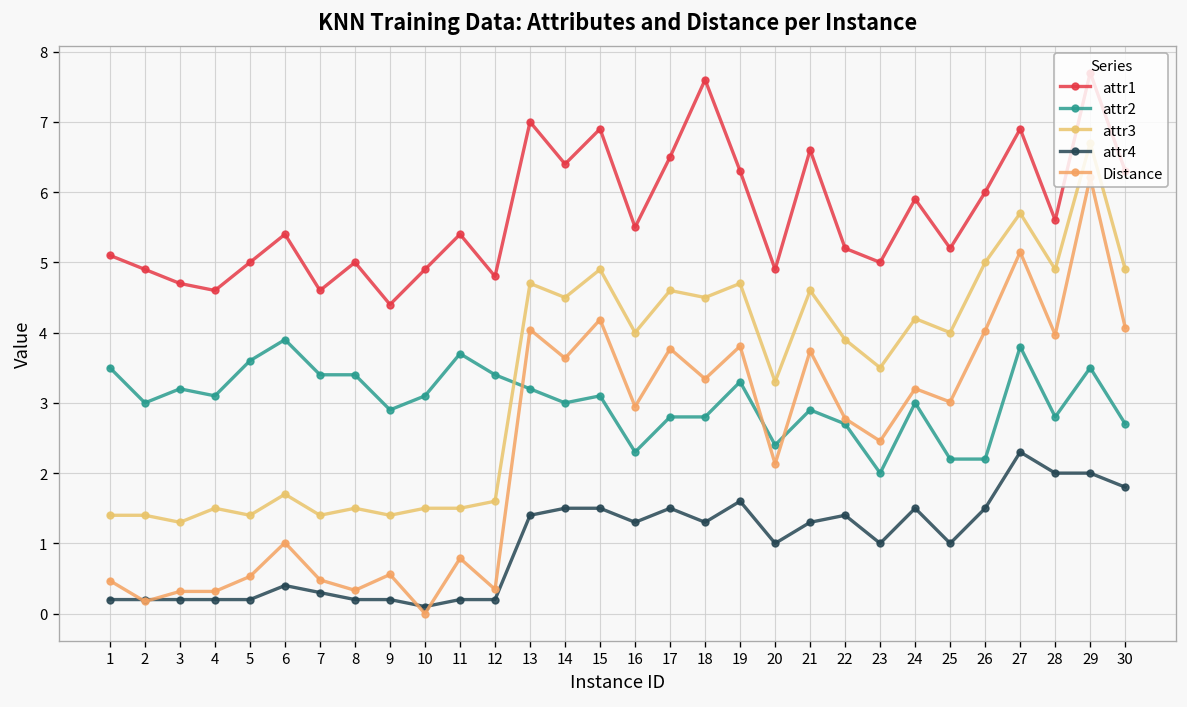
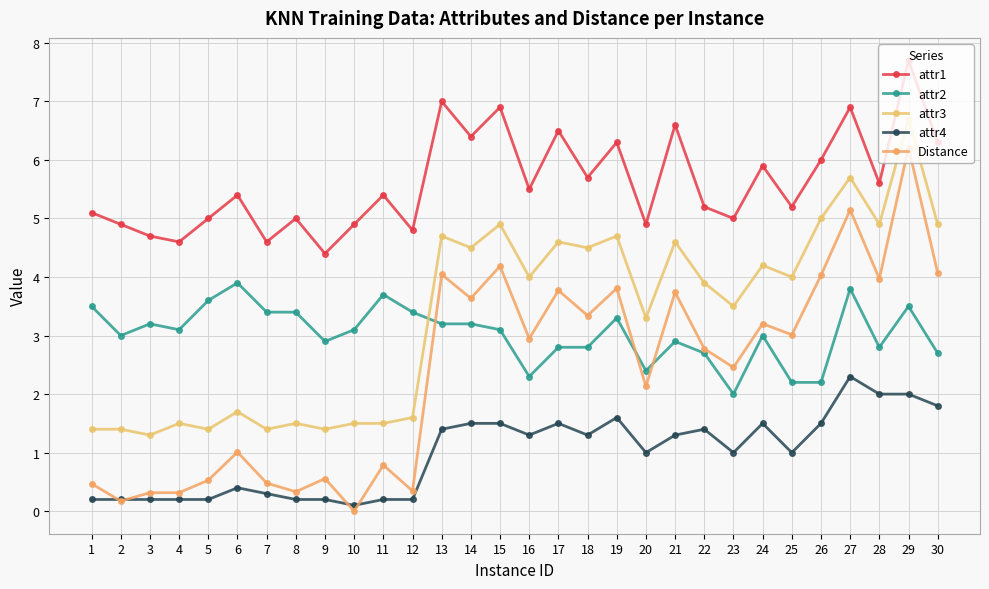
attr2, 14: 3.0 -> 3.2
attr1, 18: 7.6 -> 5.7
